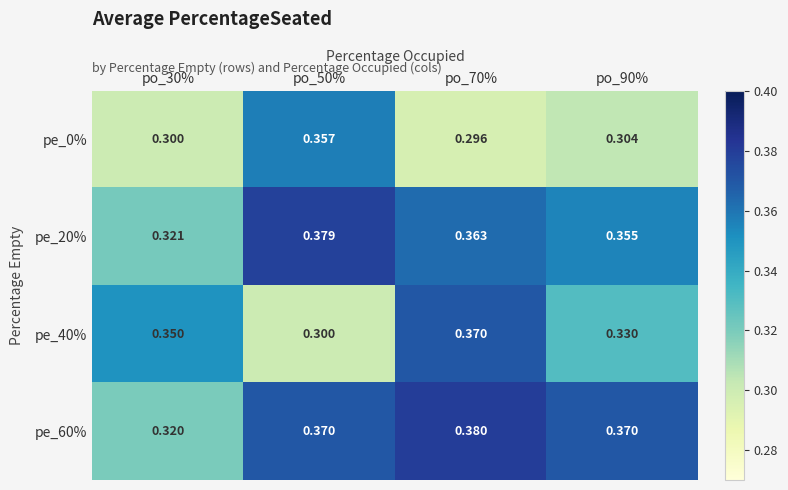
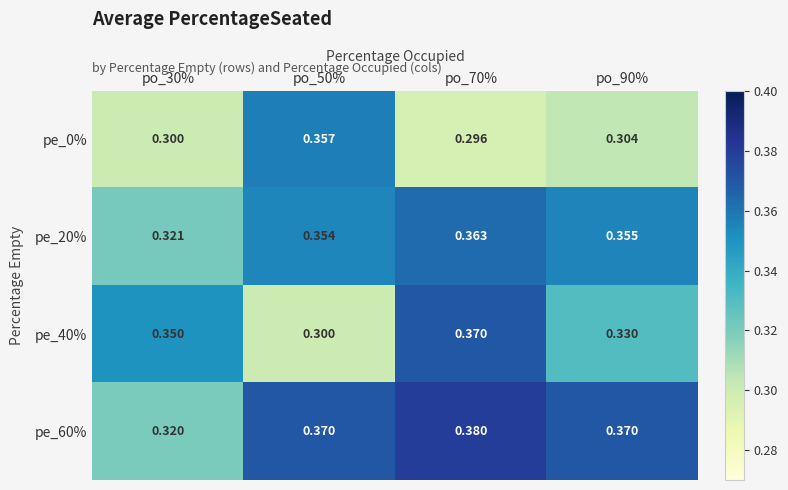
pe_20%, po_50%: 0.379 -> 0.354
